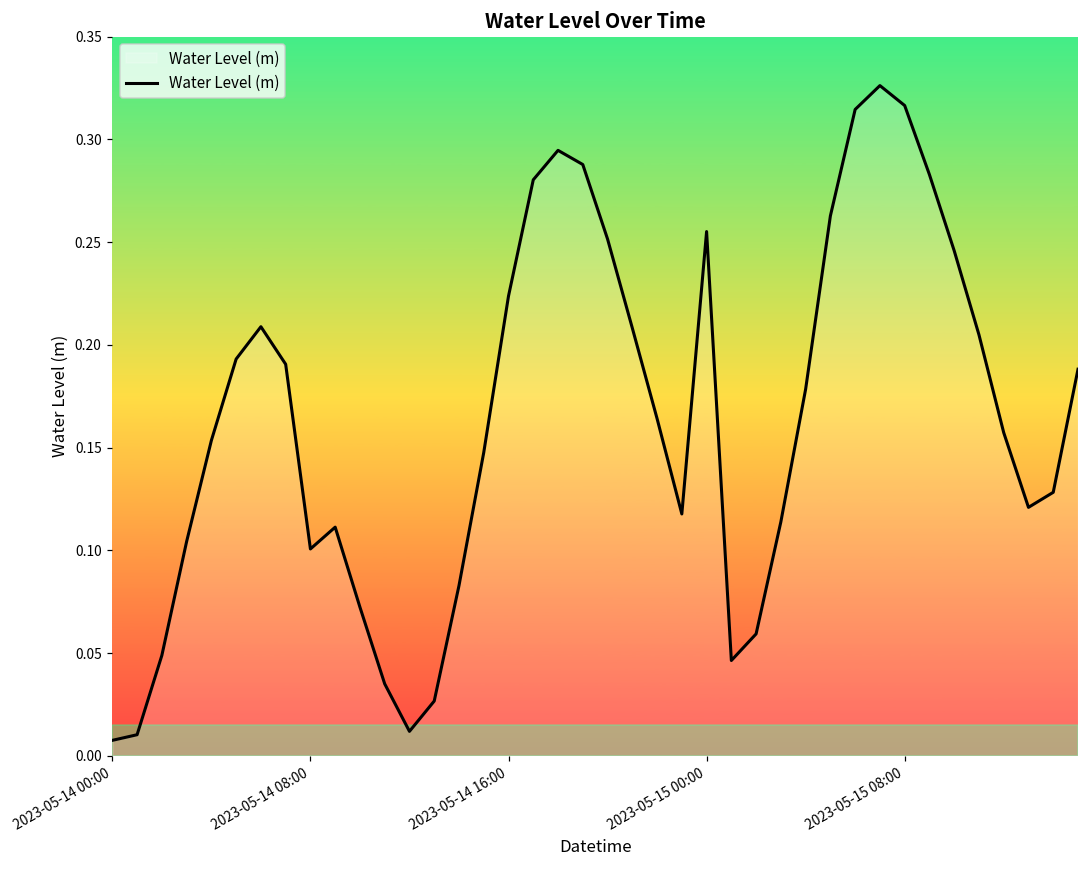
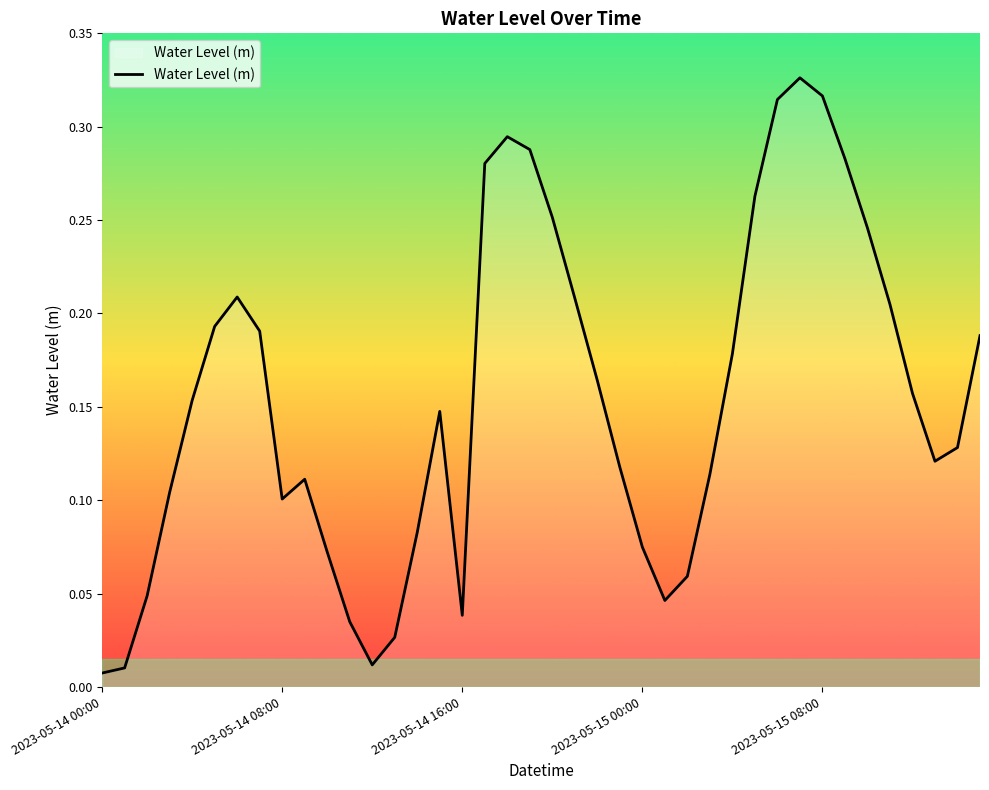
2023-05-14 16:00: 0.224 -> 0.038
2023-05-15 00:00: 0.255 -> 0.075
